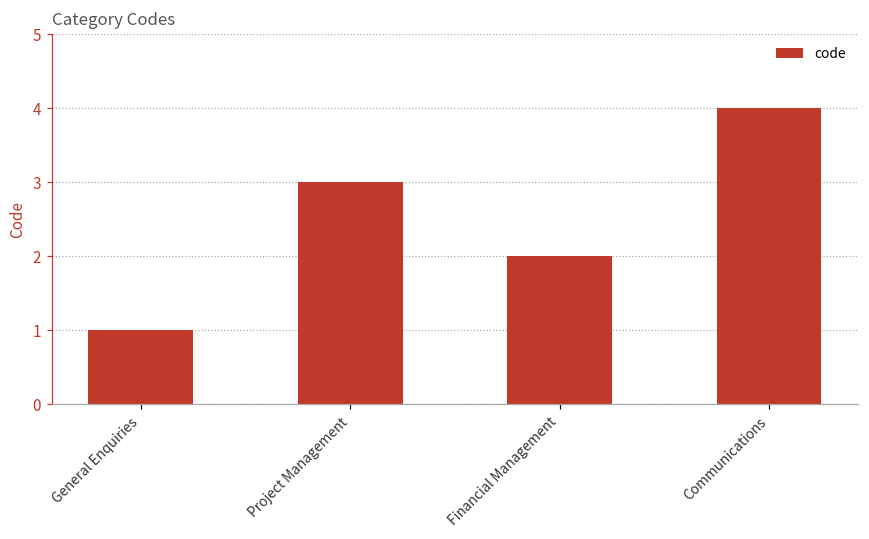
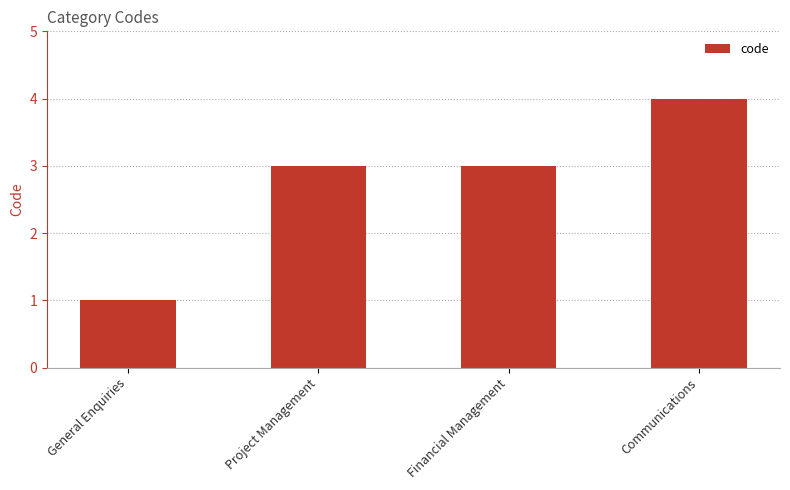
Financial Management: 2 -> 3
